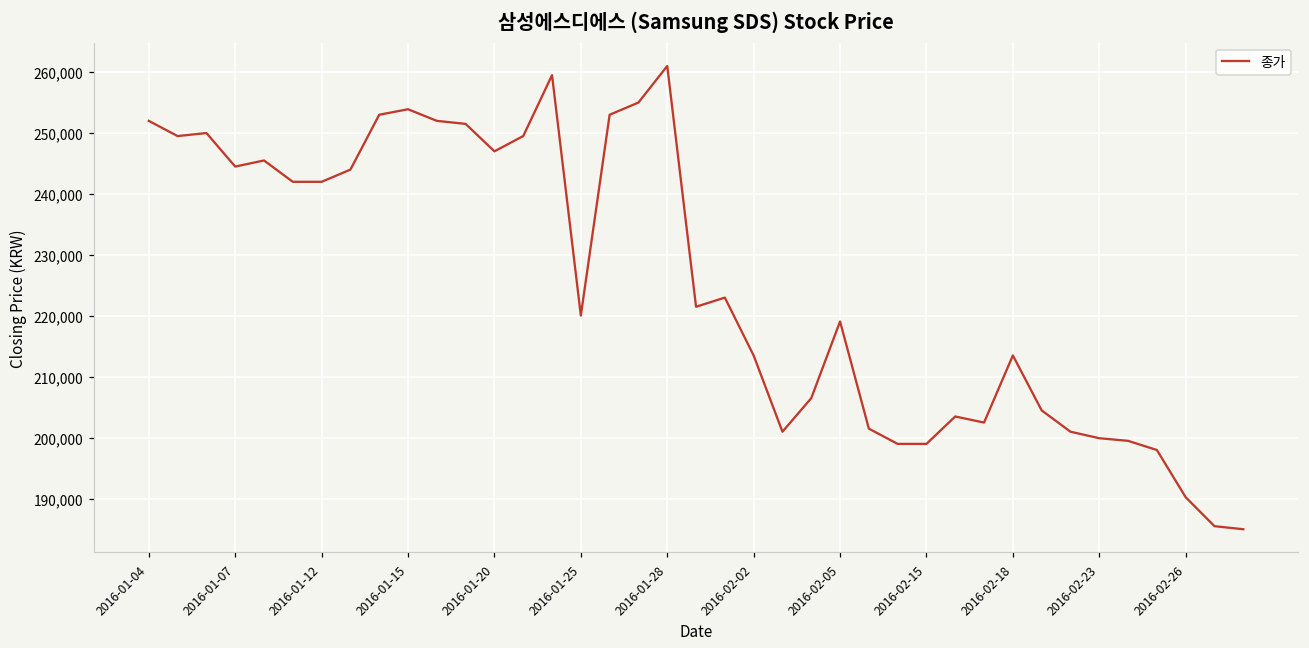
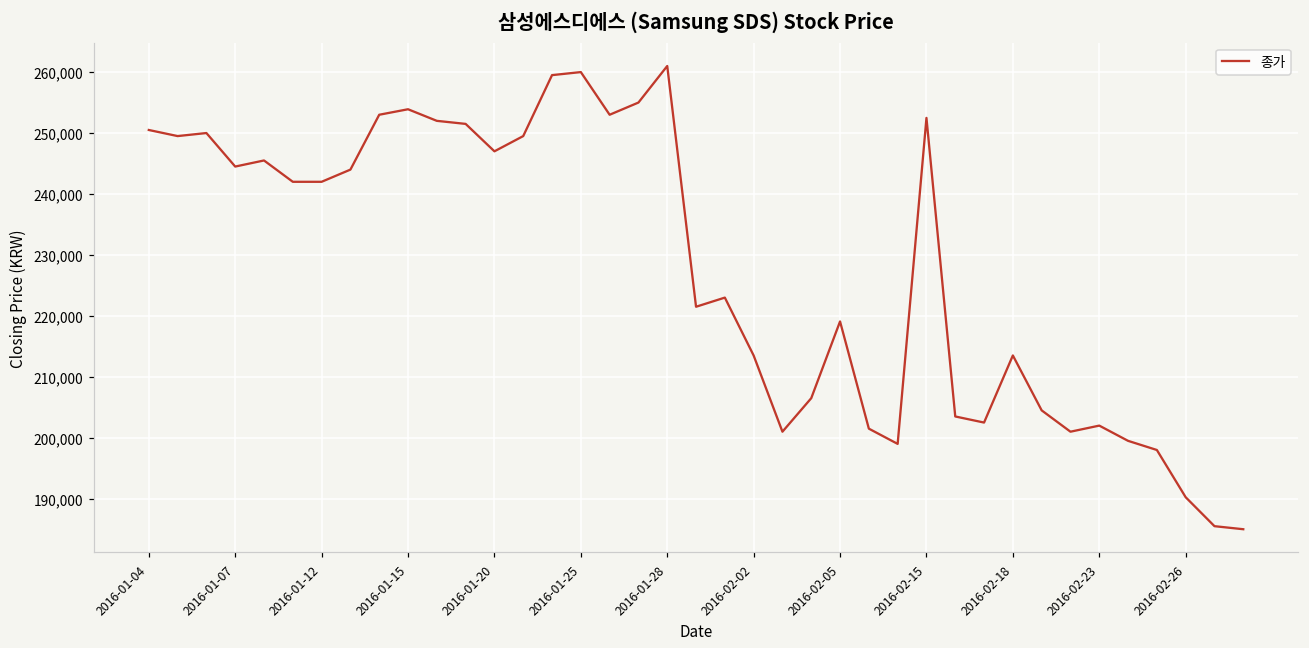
2016-01-04: 252,000 -> 251,000
2016-01-25: 220,000 -> 260,000
2016-02-15: 199,000 -> 252,000
2016-02-23: 200,000 -> 202,000
